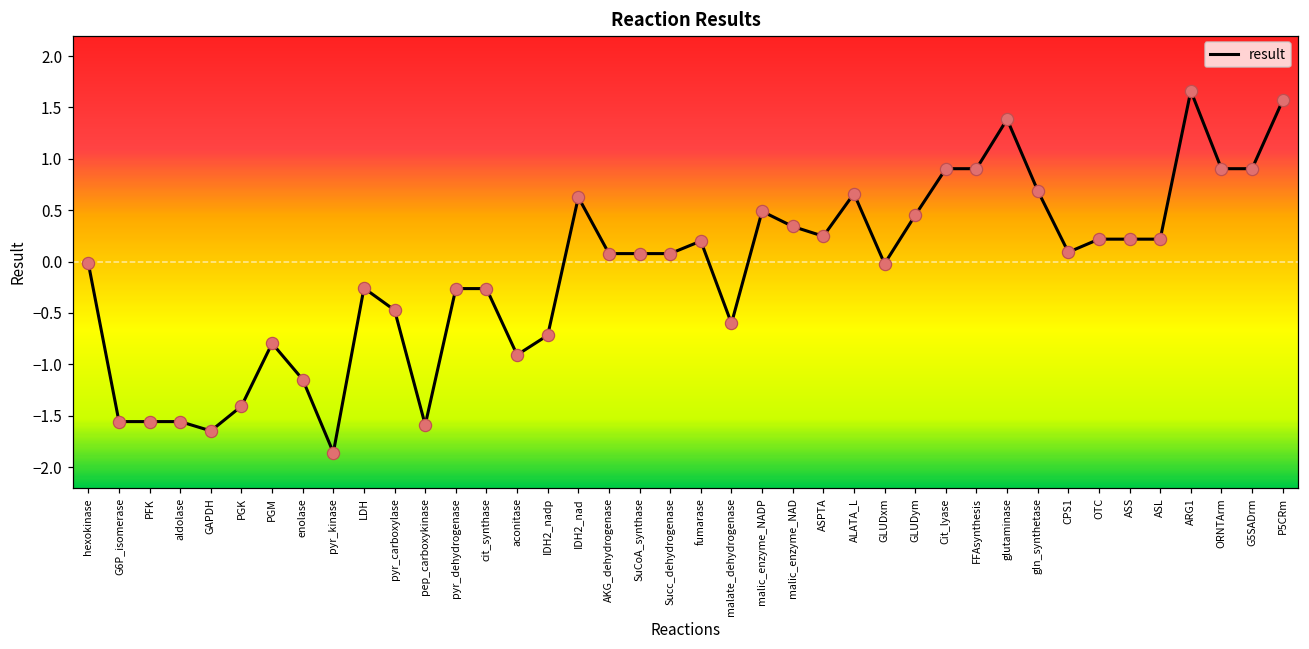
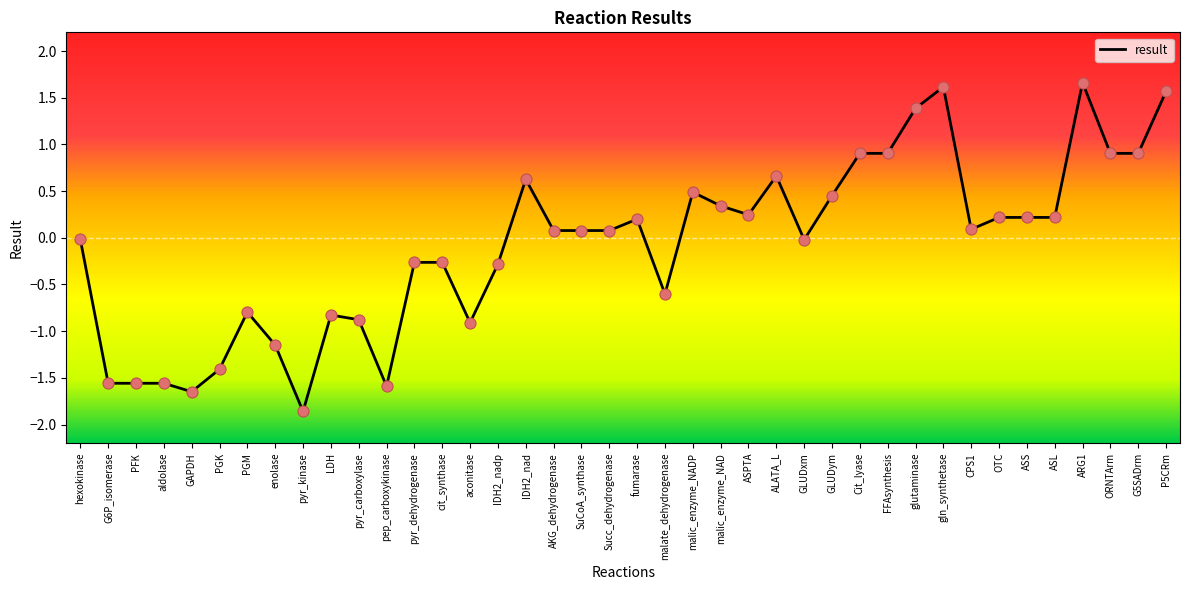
LDH: -0.3 -> -0.8
pyr_carboxylase: -0.5 -> -0.9
IDH2_nadp: -0.7 -> -0.3
gln_synthetase: 0.7 -> 1.6
